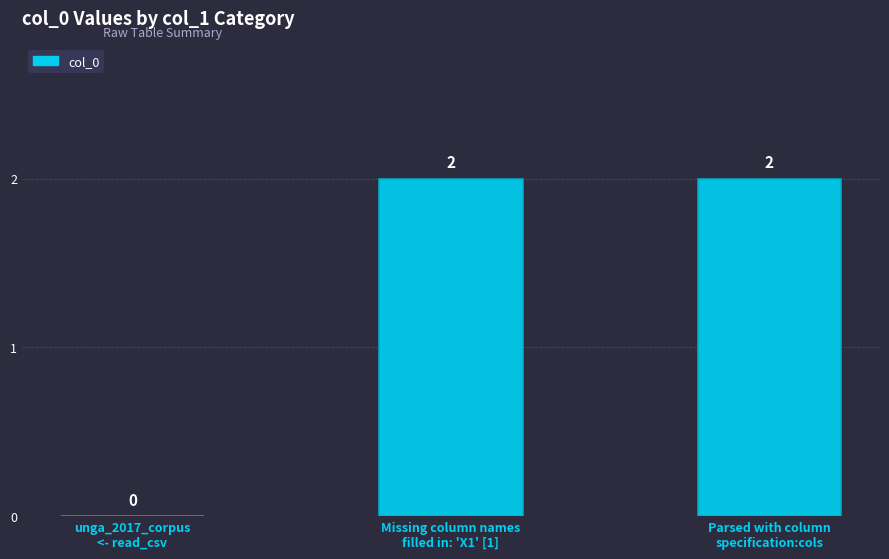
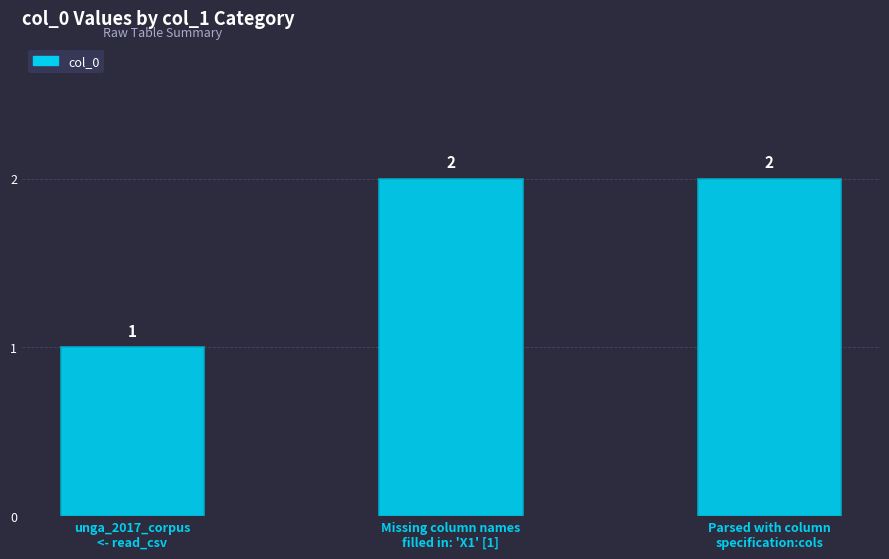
unga_2017_corpus <- read_csv: 0 -> 1
